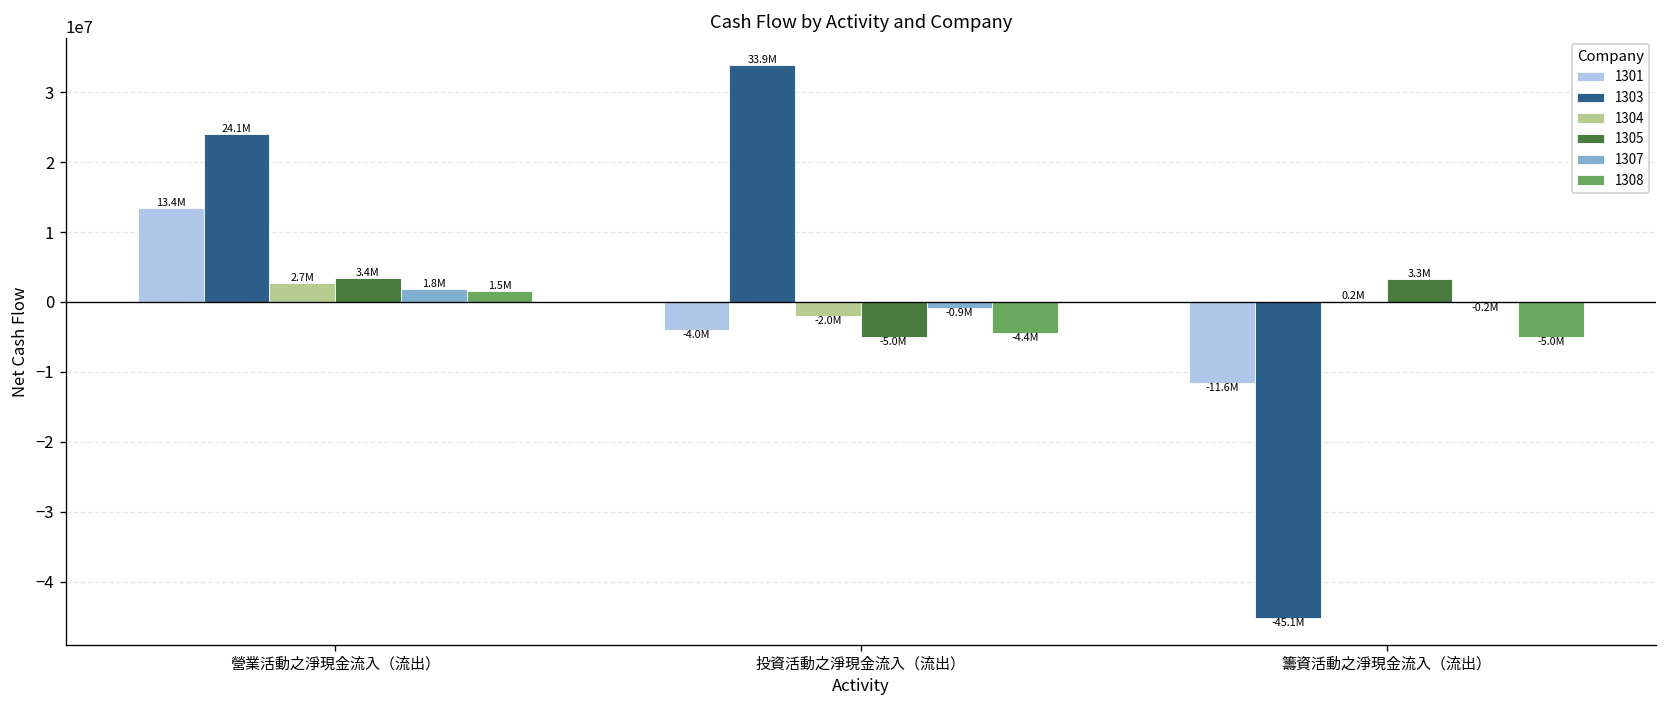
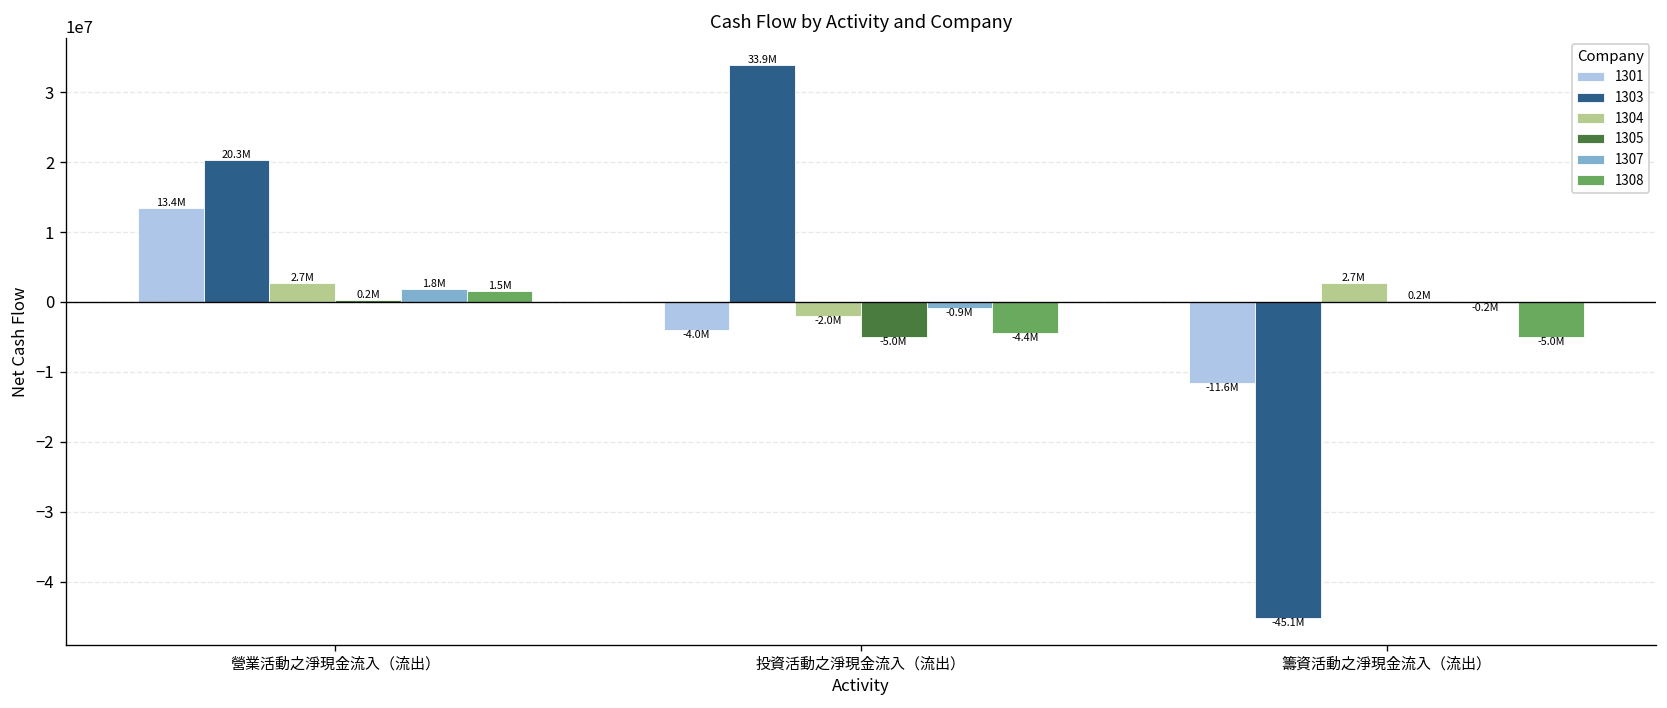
1303, 營業活動之淨現金流入（流出）: 24.1M -> 20.3M
1305, 營業活動之淨現金流入（流出）: 3.4M -> 0.2M
1304, 籌資活動之淨現金流入（流出）: 0.2M -> 2.7M
1305, 籌資活動之淨現金流入（流出）: 3.3M -> 0.2M
